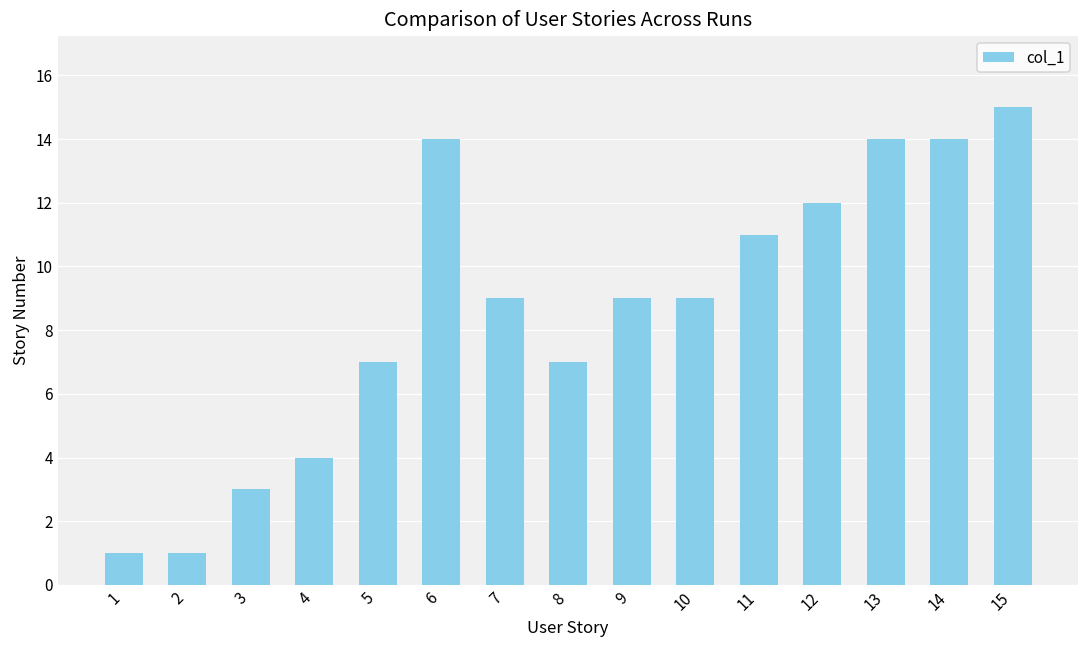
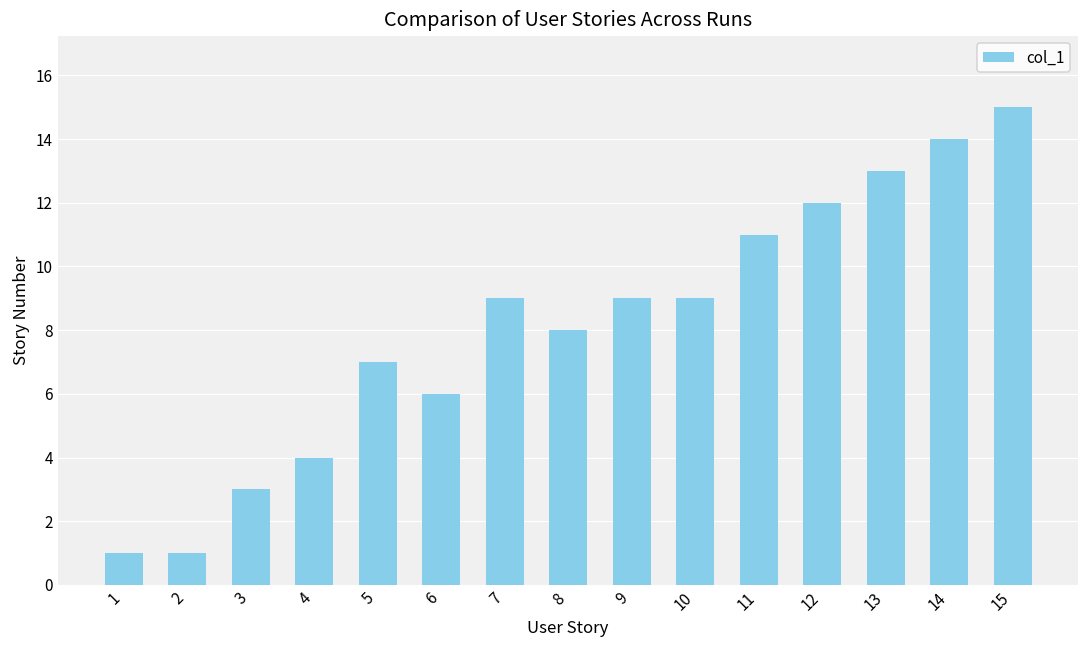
6: 14 -> 6
8: 7 -> 8
13: 14 -> 13
